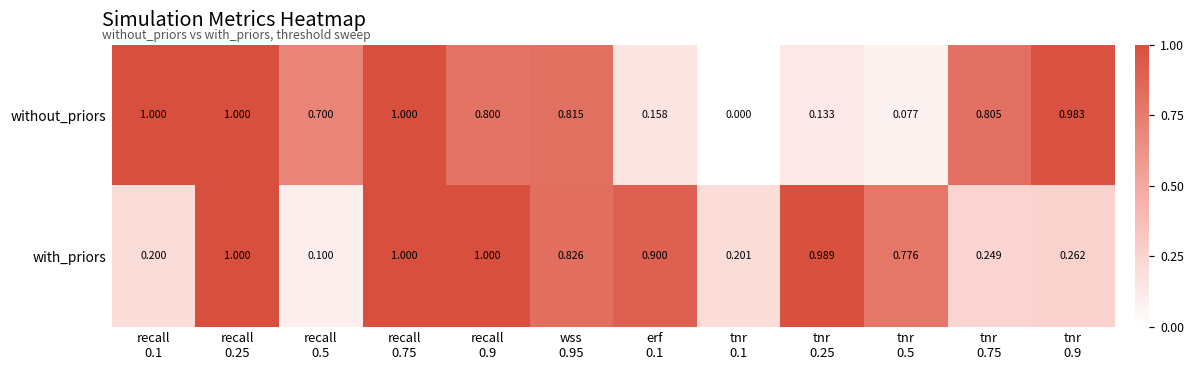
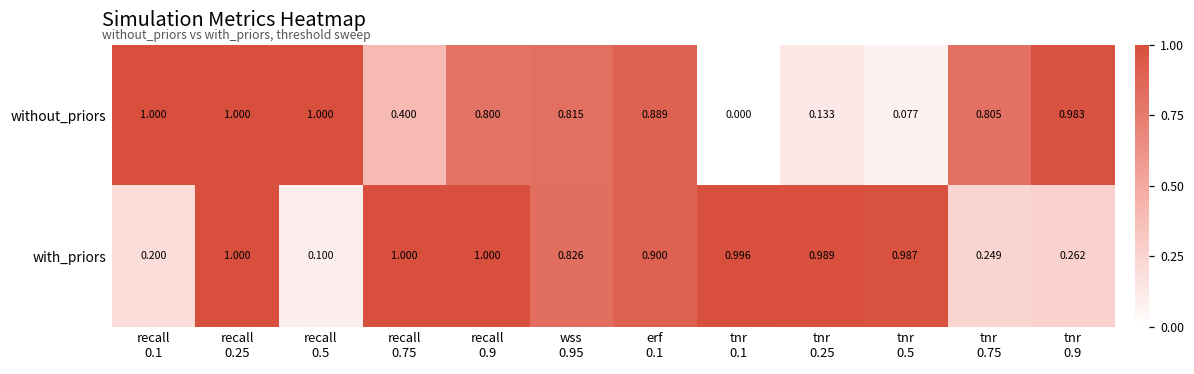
without_priors, recall 0.5: 0.700 -> 1.000
without_priors, recall 0.75: 1.000 -> 0.400
without_priors, erf 0.1: 0.158 -> 0.889
with_priors, tnr 0.1: 0.201 -> 0.996
with_priors, tnr 0.5: 0.776 -> 0.987
